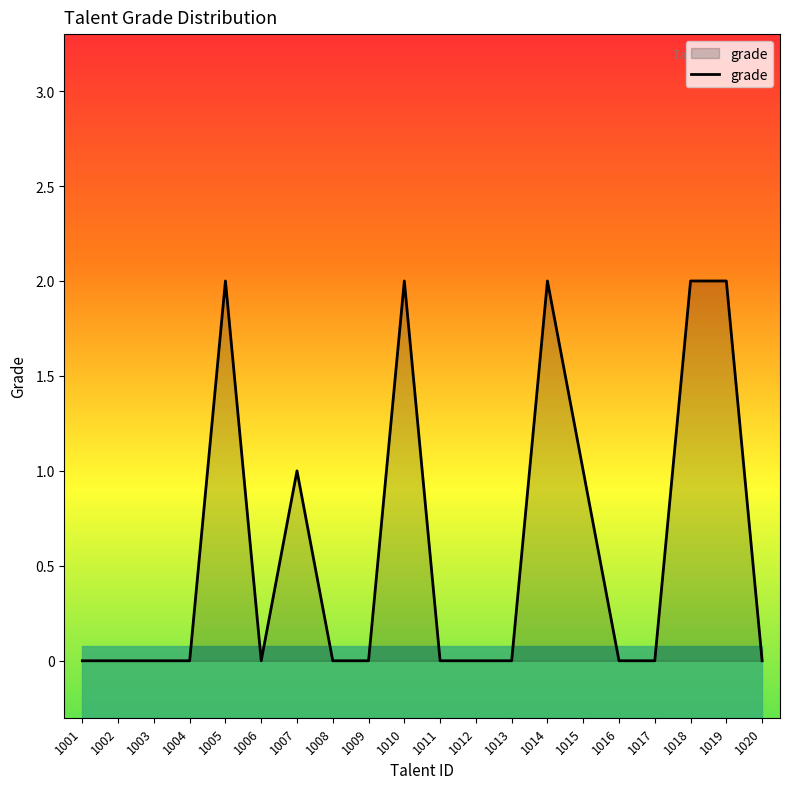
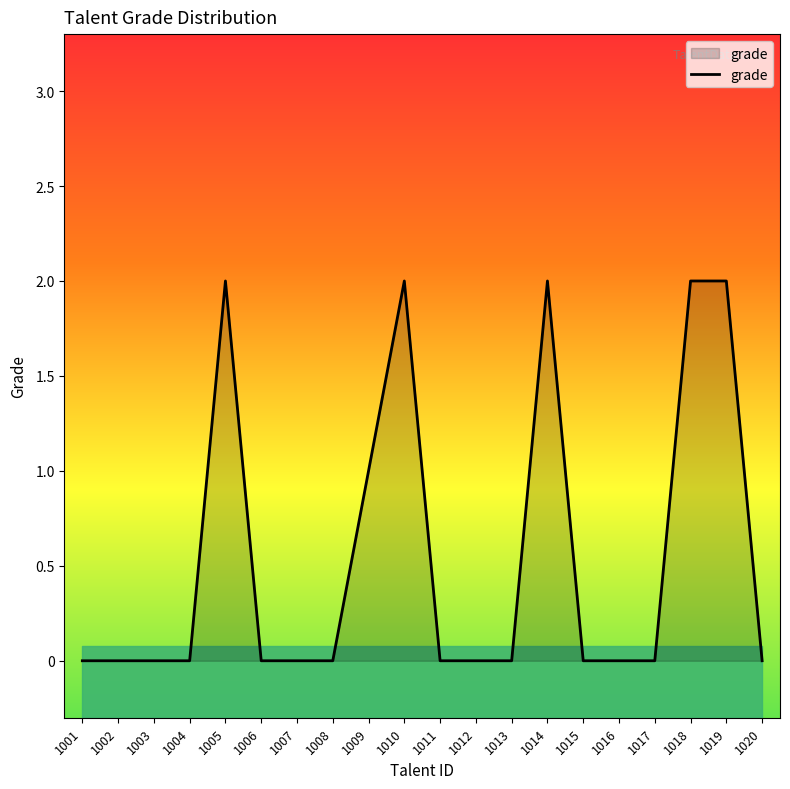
grade, 1007: 1 -> 0
grade, 1009: 0 -> 1
grade, 1015: 1 -> 0
